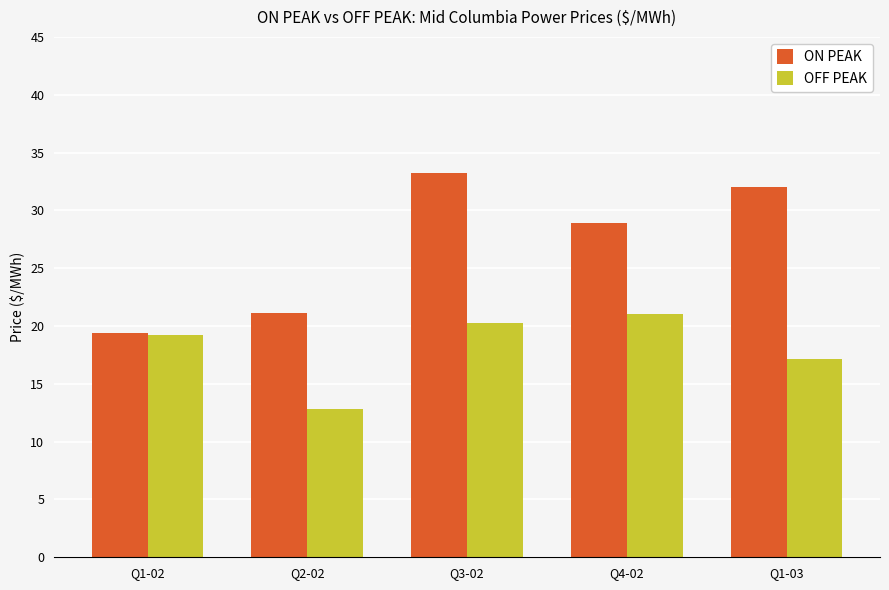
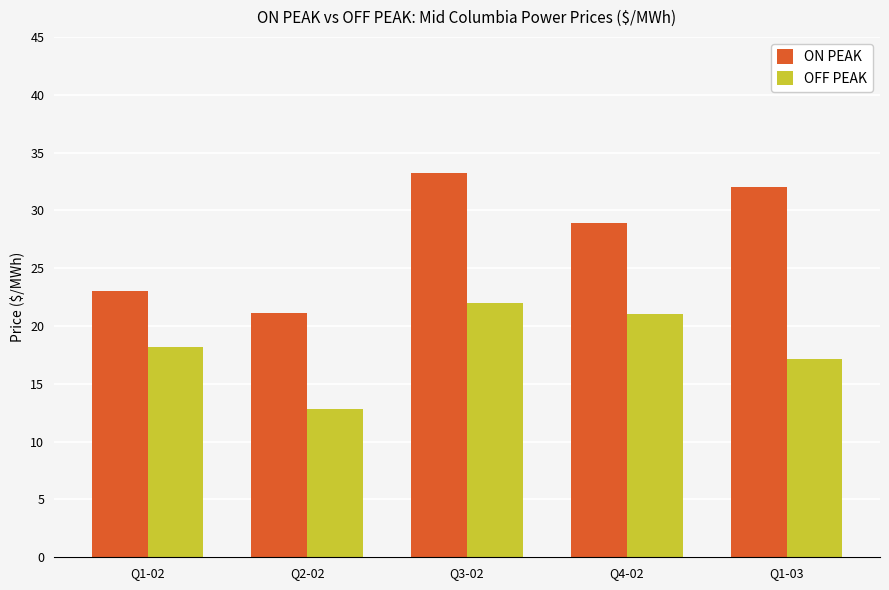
ON PEAK, Q1-02: 19.4 -> 23.0
OFF PEAK, Q1-02: 19.2 -> 18.2
OFF PEAK, Q3-02: 20.3 -> 22.0
